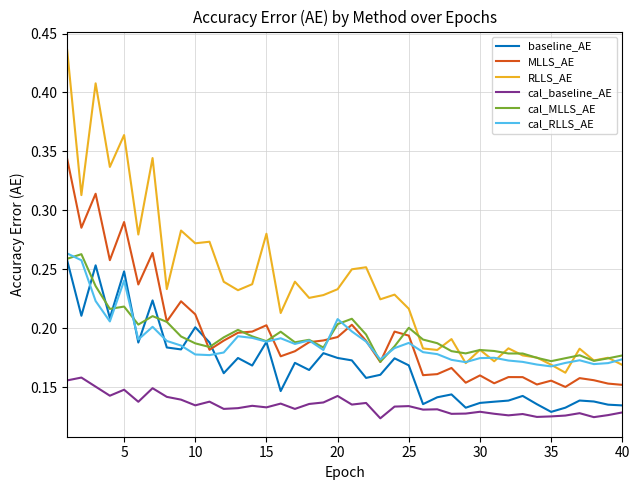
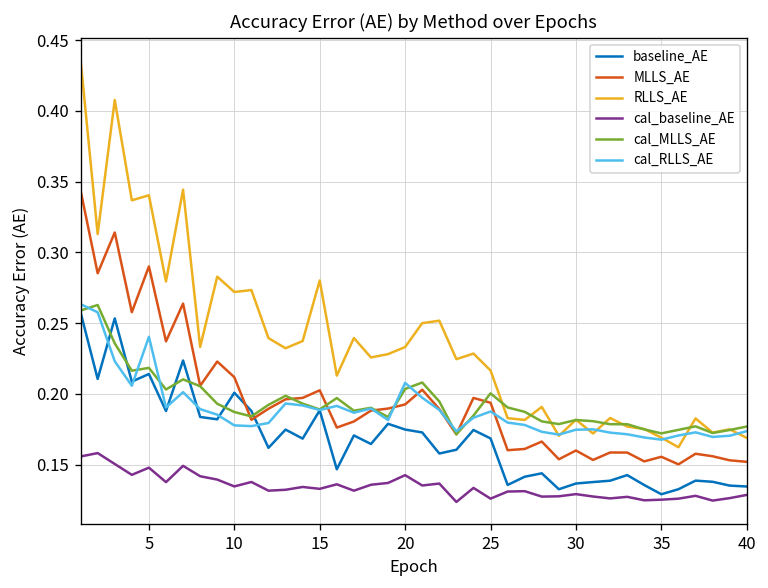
baseline_AE, 5: 0.248 -> 0.214
RLLS_AE, 5: 0.364 -> 0.340
cal_baseline_AE, 25: 0.134 -> 0.126
